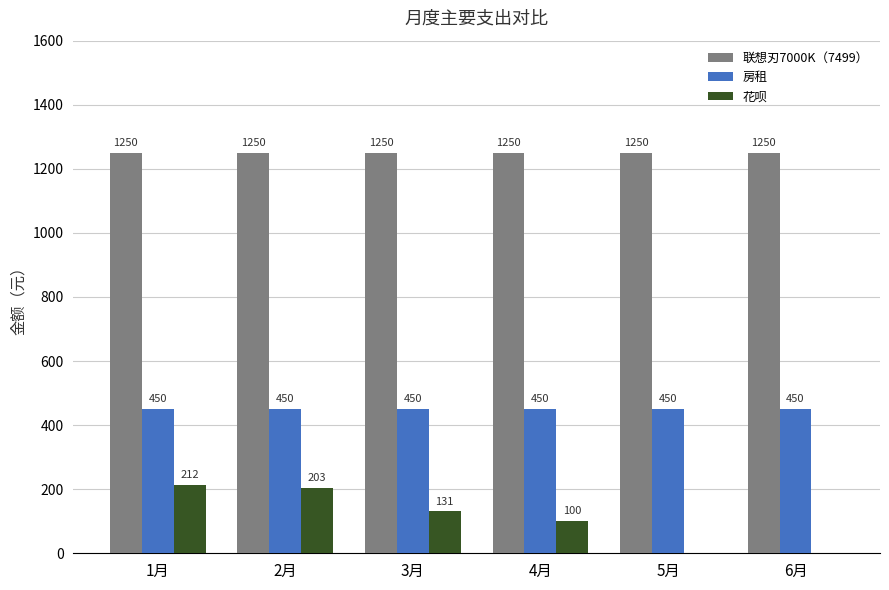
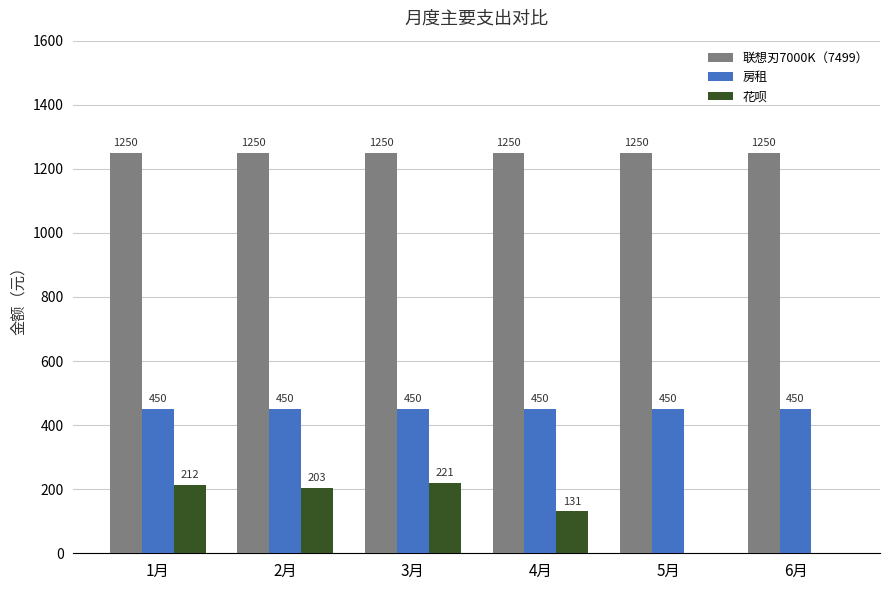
花呗, 3月: 131 -> 221
花呗, 4月: 100 -> 131
